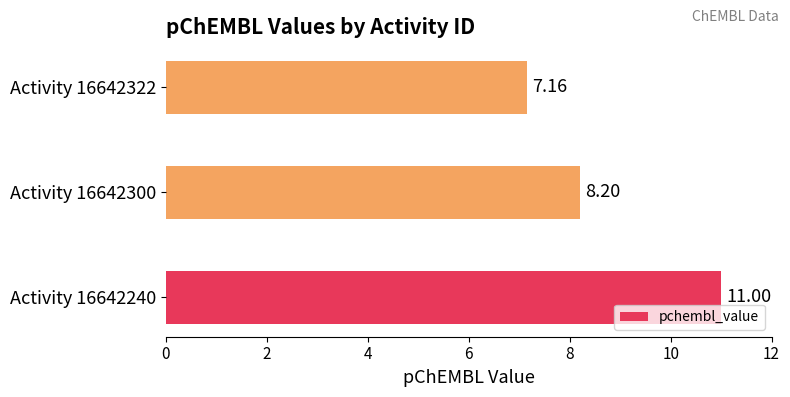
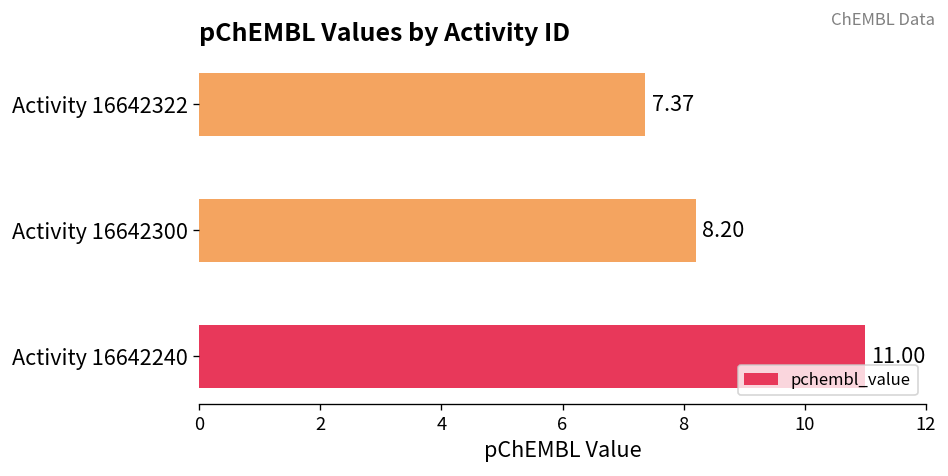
Activity 16642322: 7.16 -> 7.37
